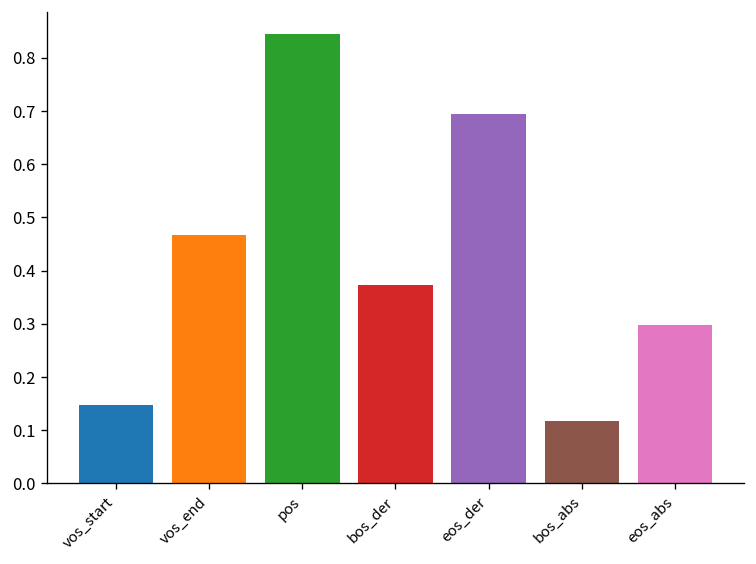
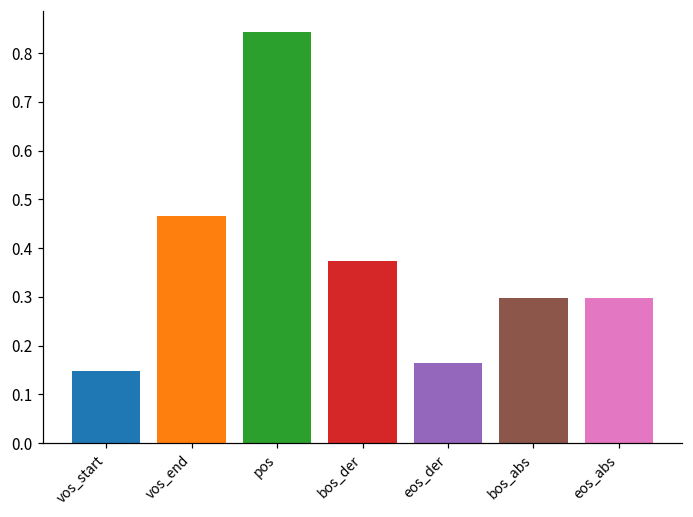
eos_der: 0.70 -> 0.16
bos_abs: 0.12 -> 0.30
